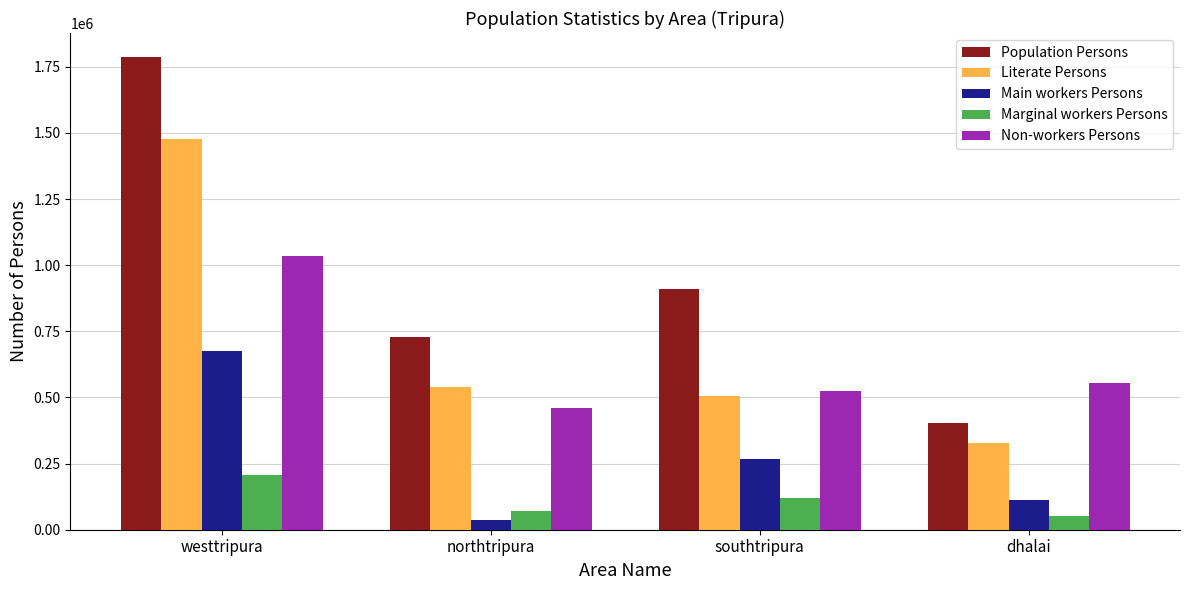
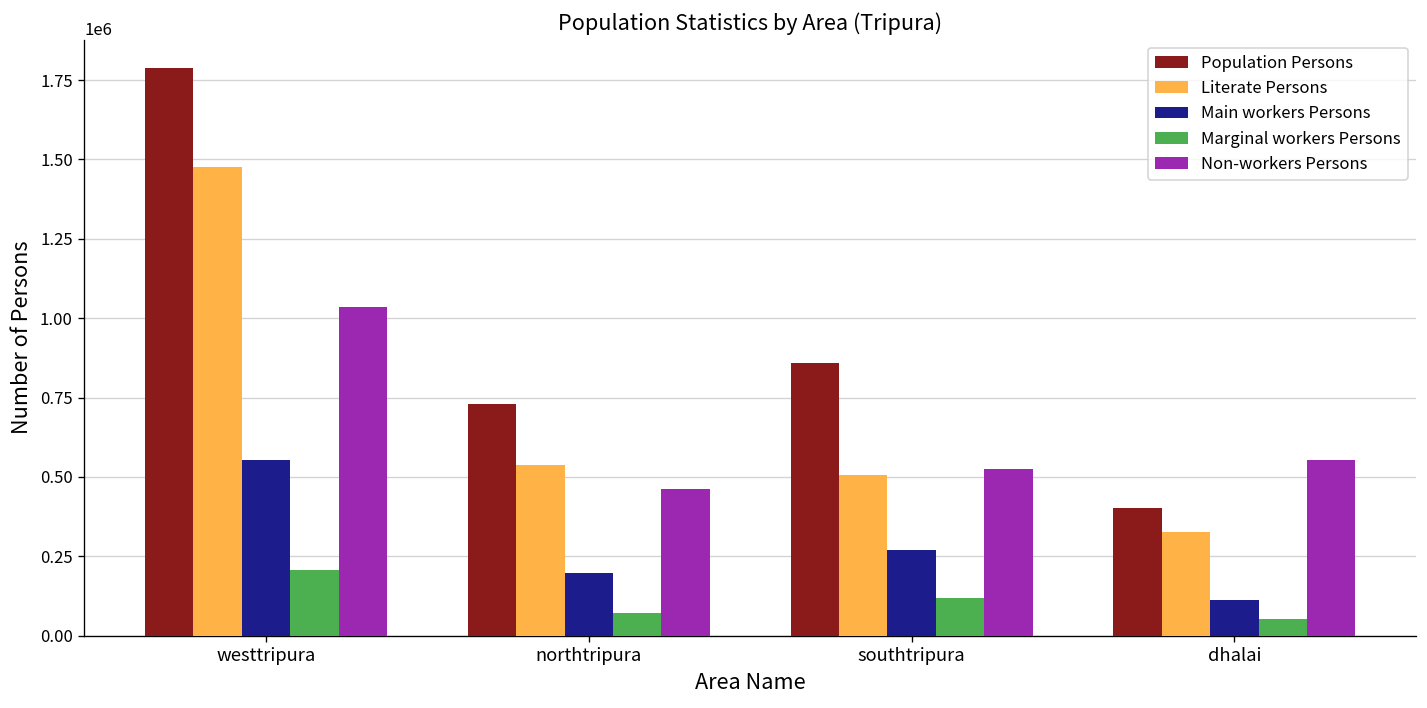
Main workers Persons, westtripura: 670000 -> 550000
Main workers Persons, northtripura: 40000 -> 200000
Population Persons, southtripura: 910000 -> 860000
